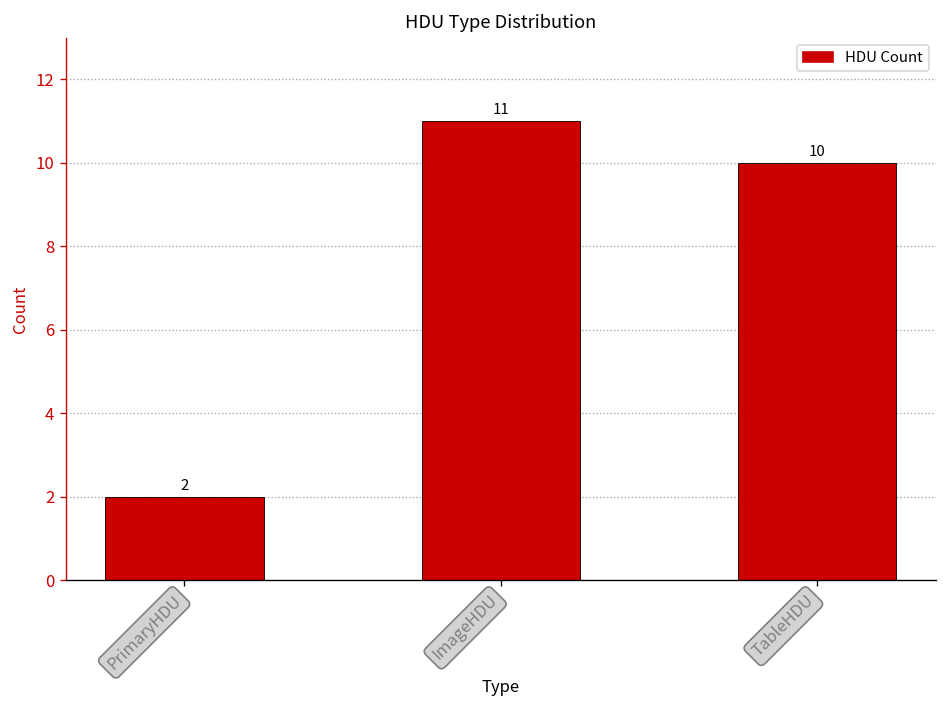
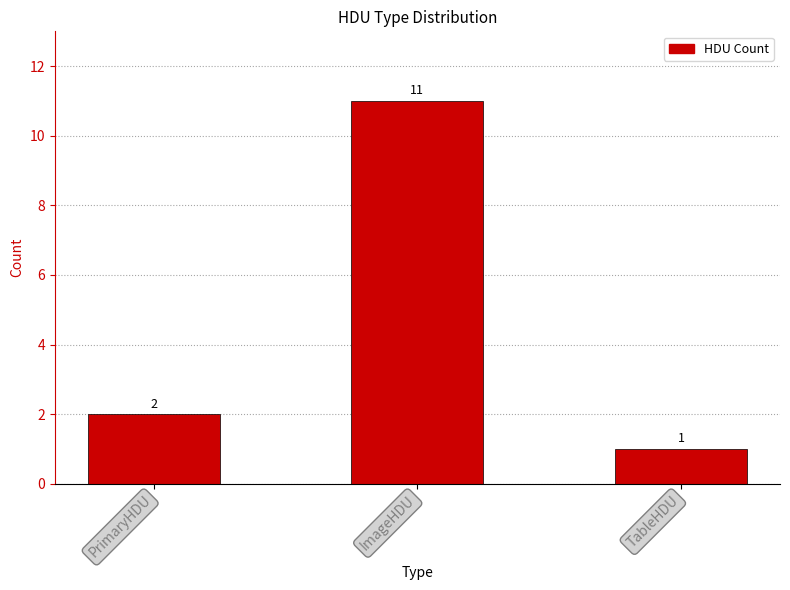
TableHDU: 10 -> 1
